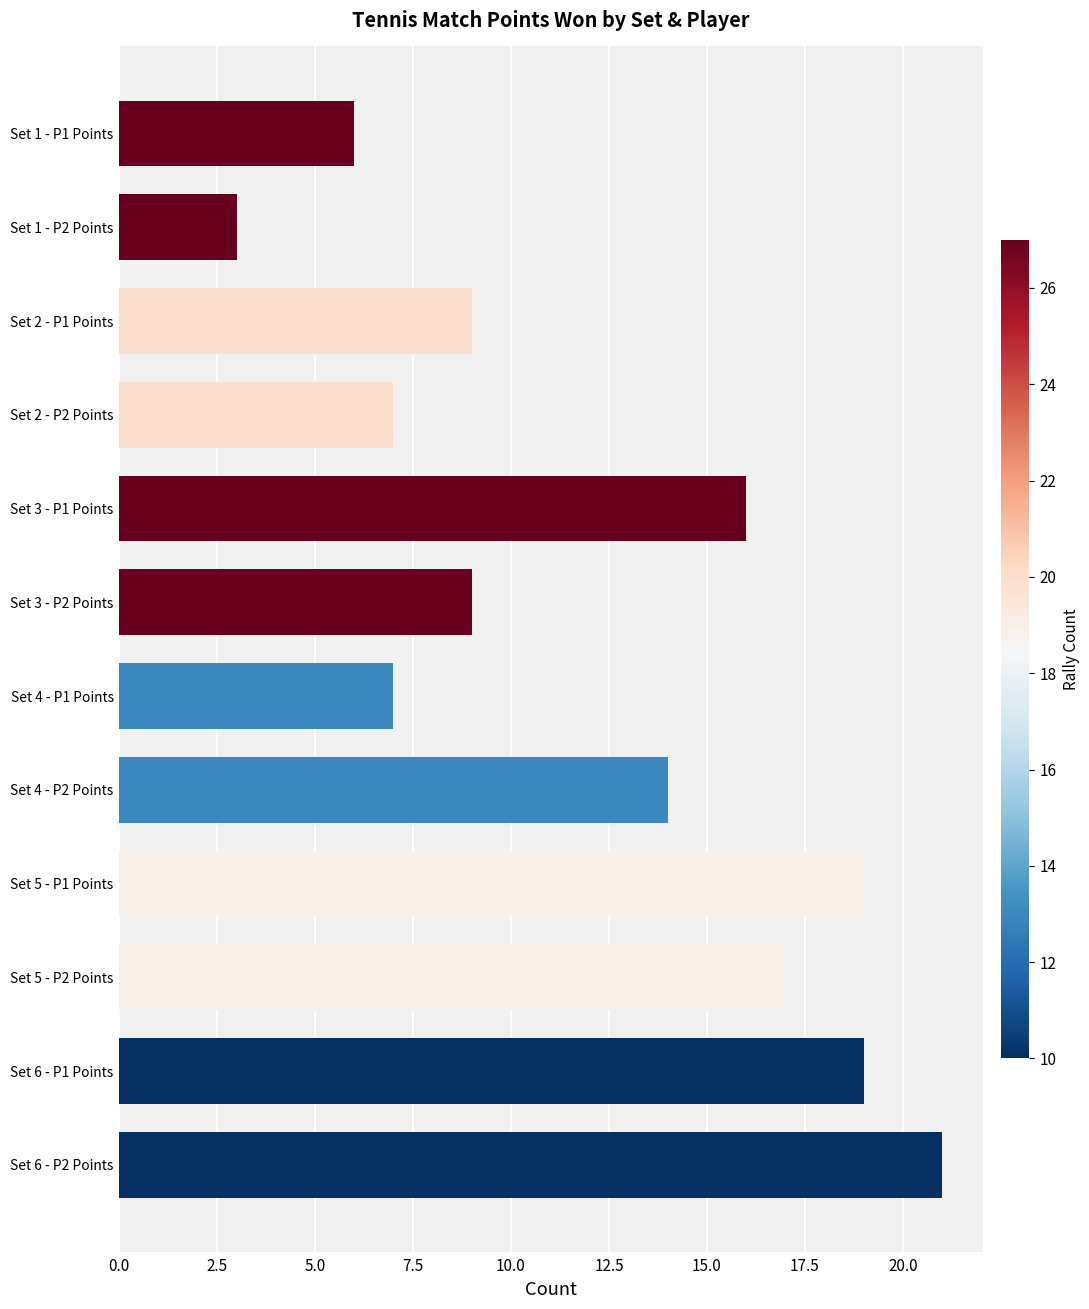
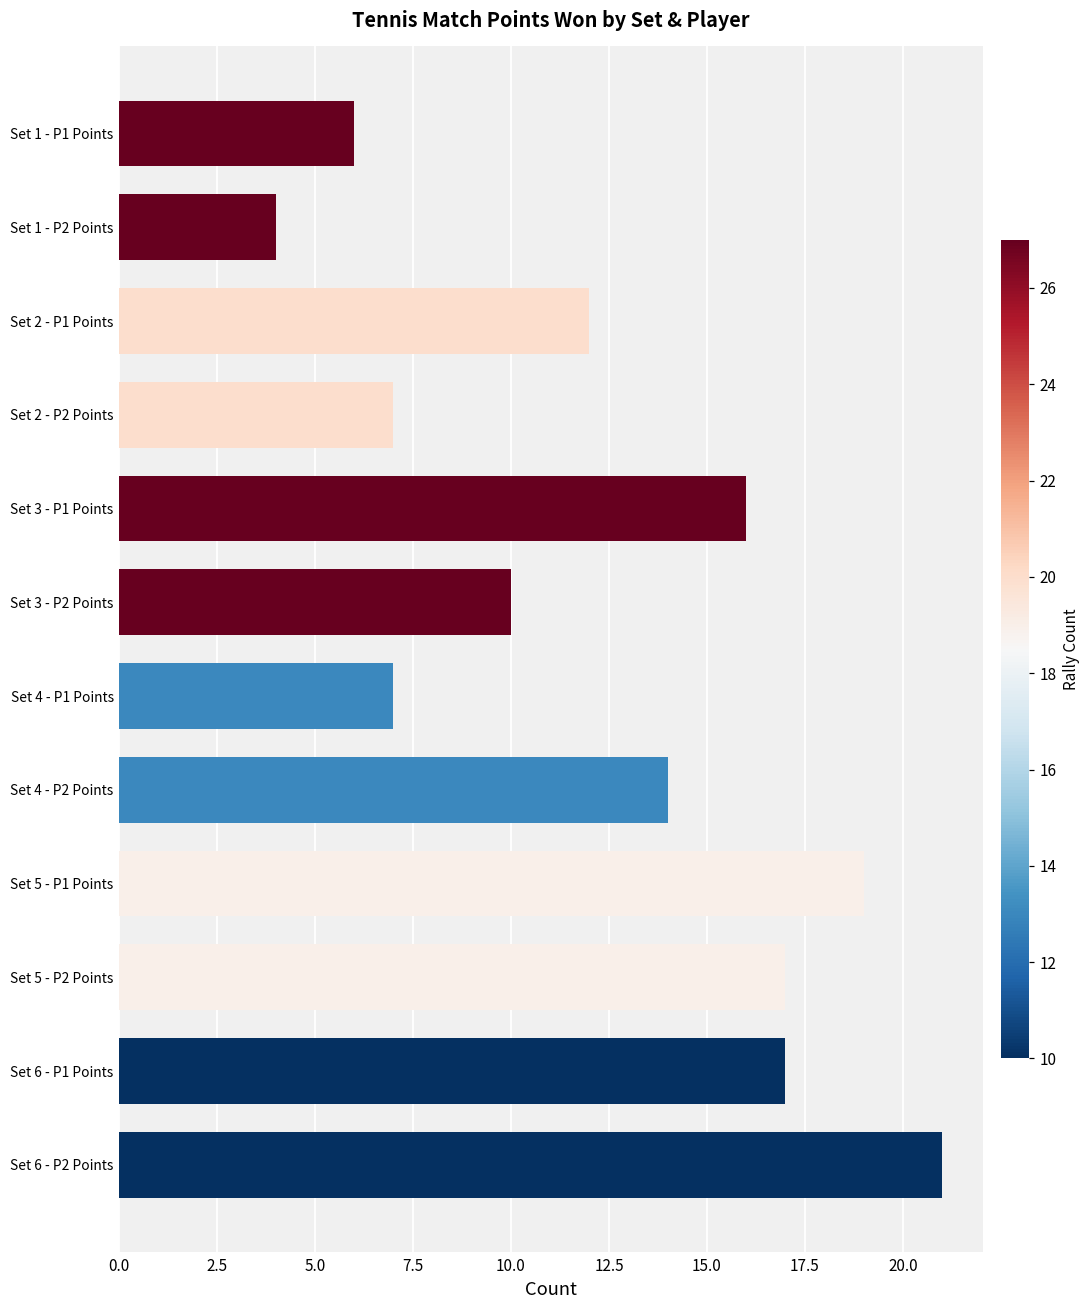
Set 1 - P2 Points: 3 -> 4
Set 2 - P1 Points: 9 -> 12
Set 3 - P2 Points: 9 -> 10
Set 6 - P1 Points: 19 -> 17
